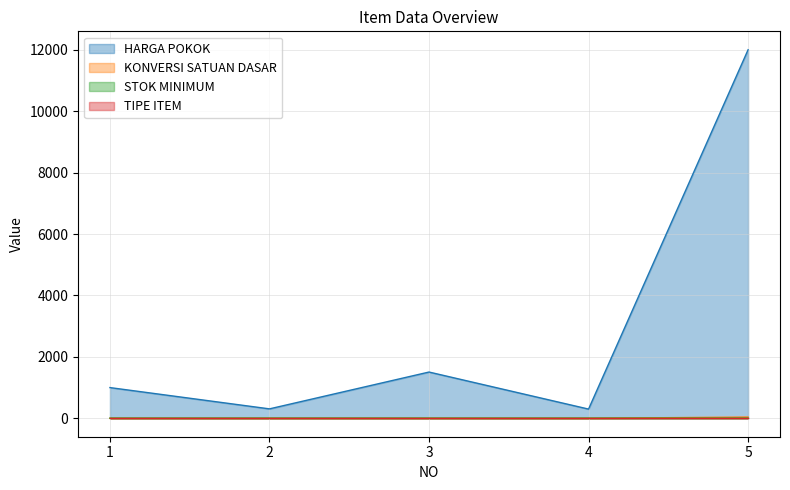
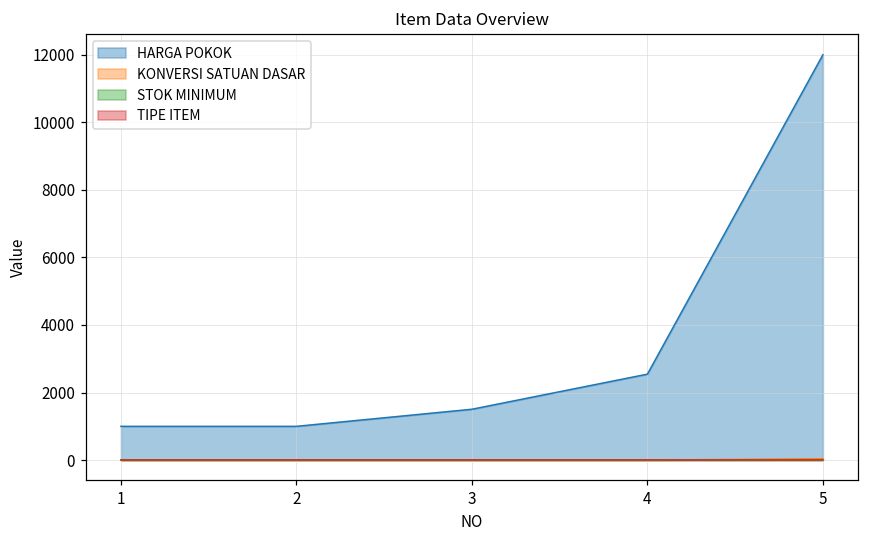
HARGA POKOK, 2: 300 -> 1000
HARGA POKOK, 4: 300 -> 2500
